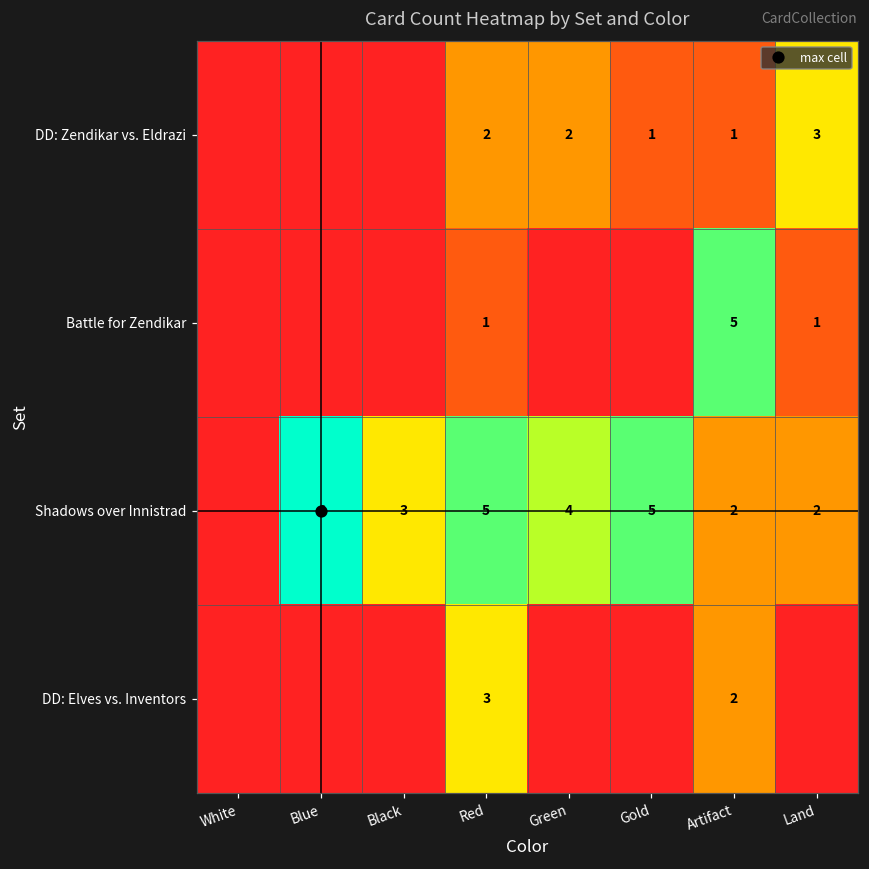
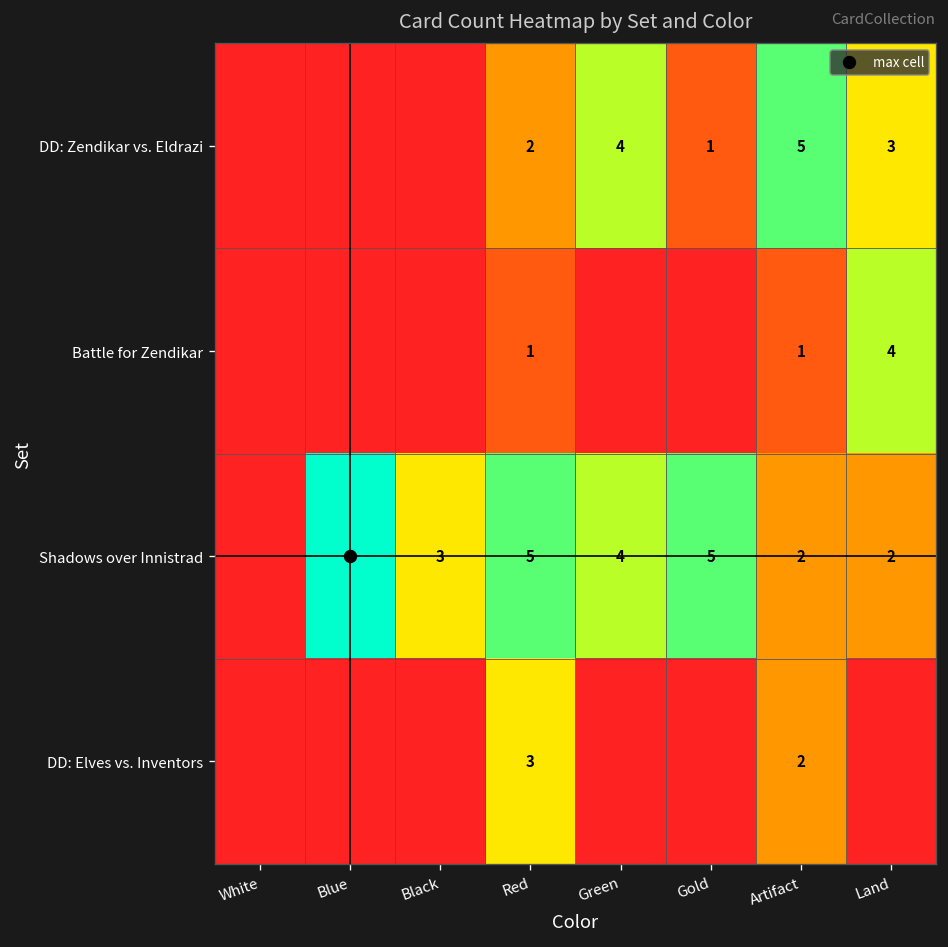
DD: Zendikar vs. Eldrazi, Green: 2 -> 4
DD: Zendikar vs. Eldrazi, Artifact: 1 -> 5
Battle for Zendikar, Artifact: 5 -> 1
Battle for Zendikar, Land: 1 -> 4
